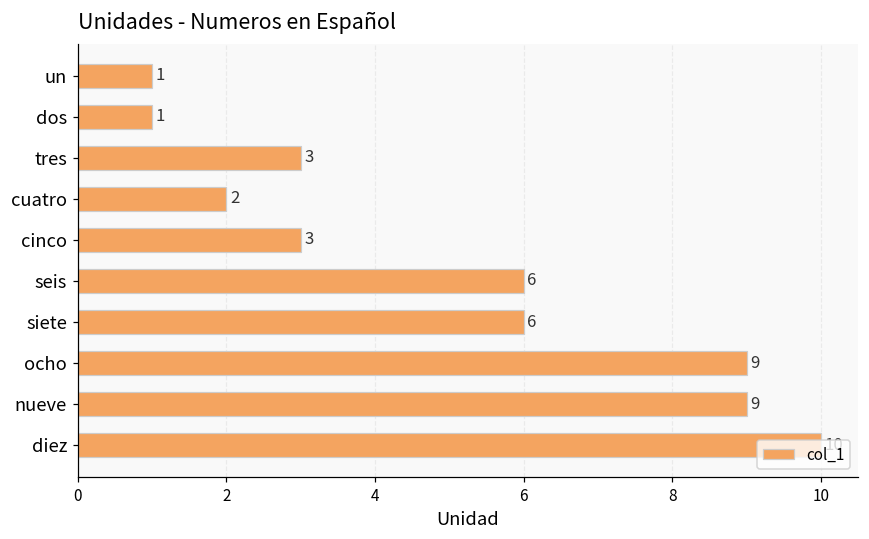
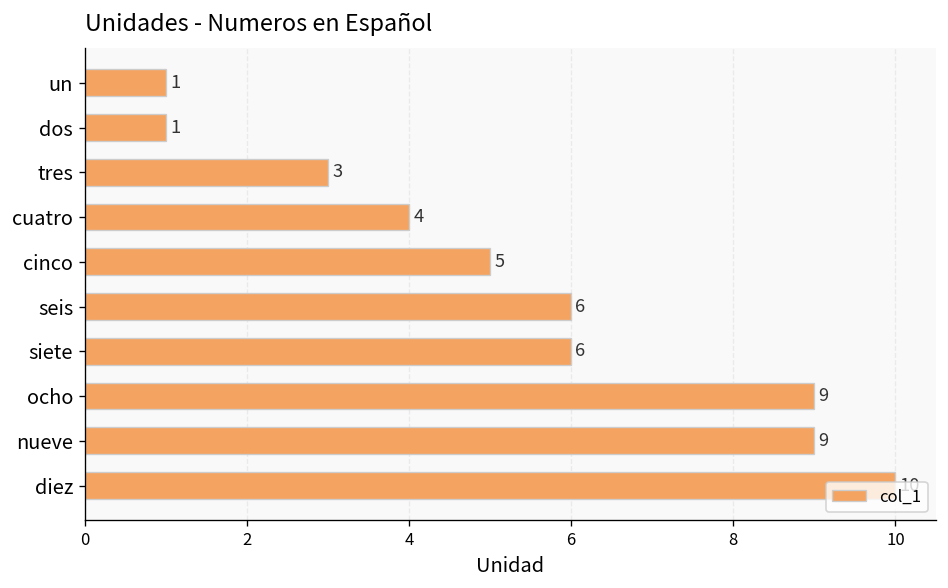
cuatro: 2 -> 4
cinco: 3 -> 5
